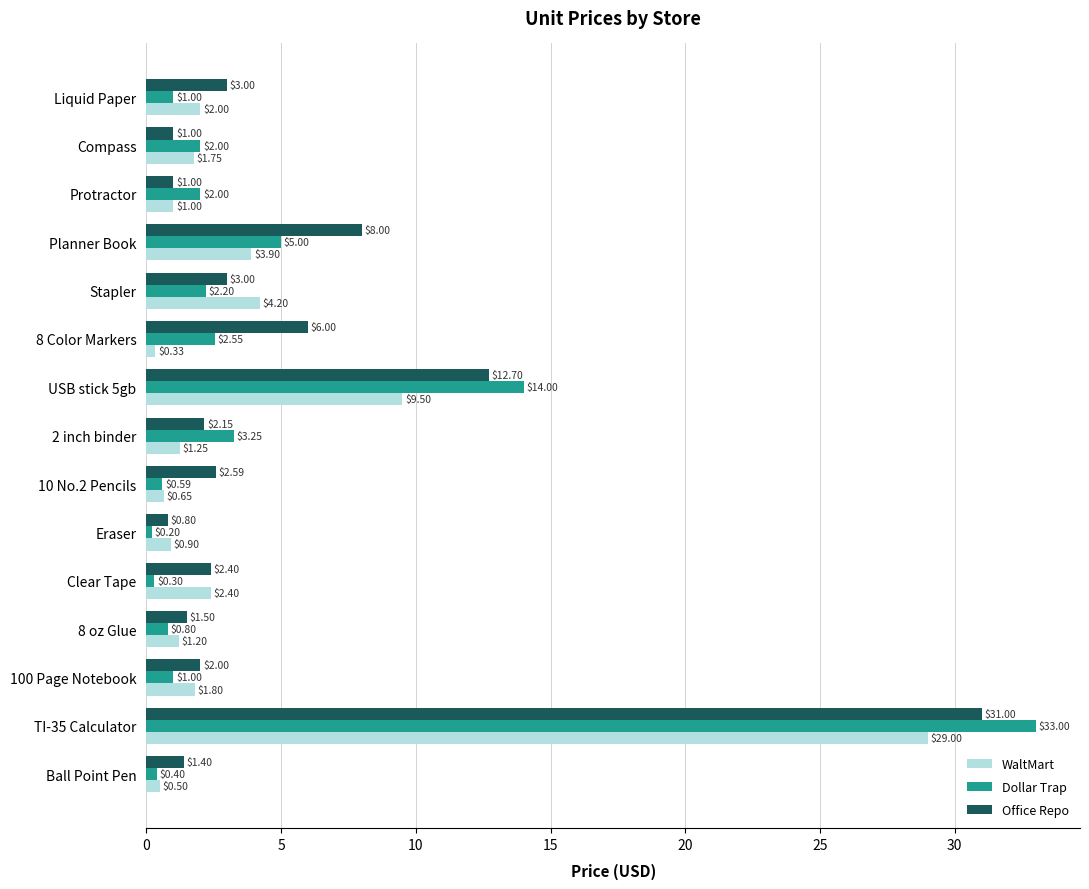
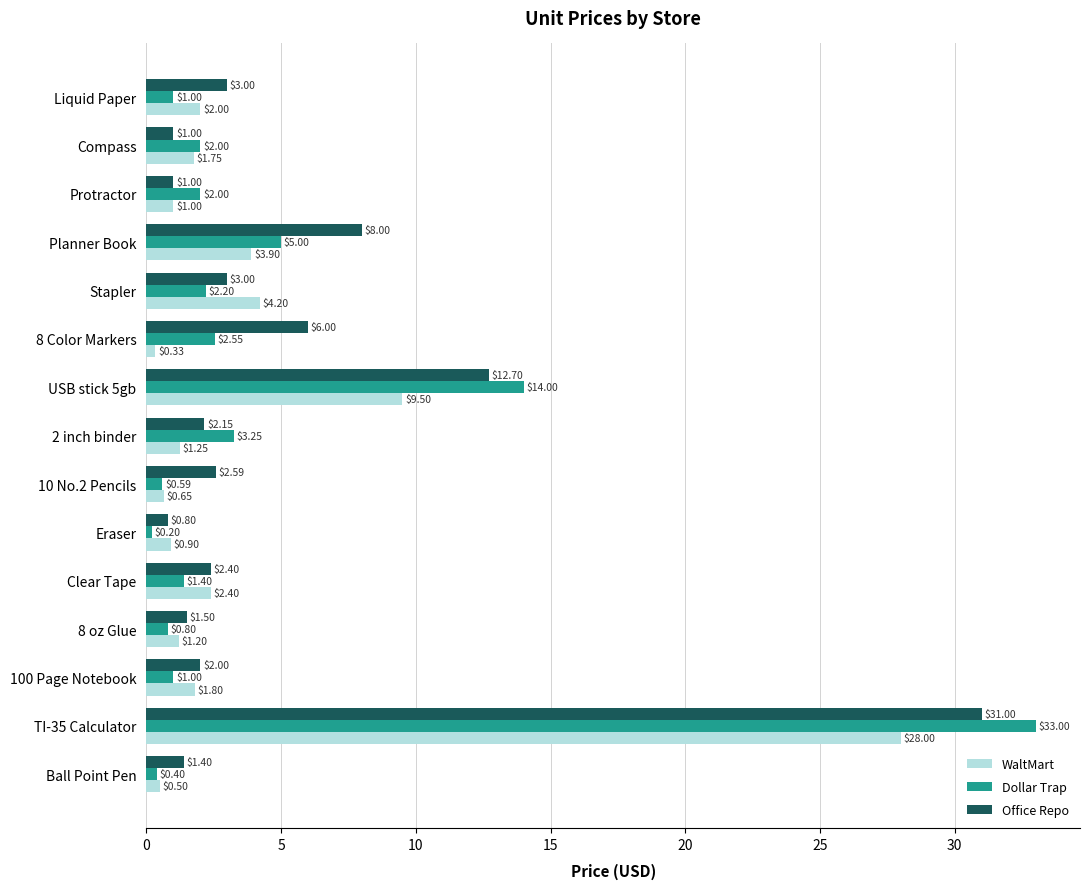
Dollar Trap, Clear Tape: $0.30 -> $1.40
WaltMart, TI-35 Calculator: $29.00 -> $28.00
